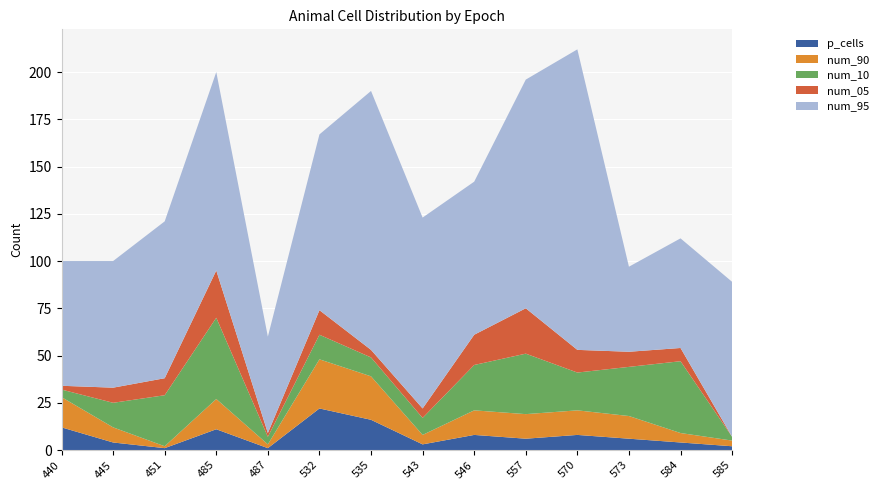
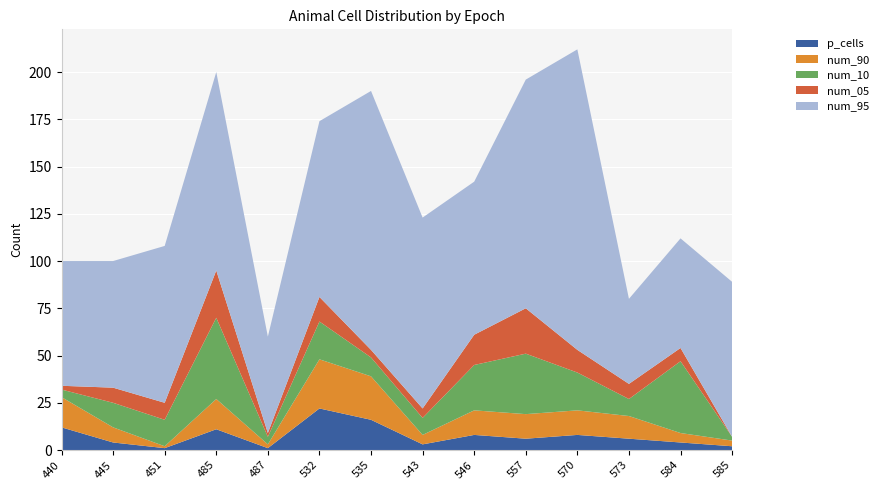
num_10, 451: 27 -> 14
num_10, 532: 13 -> 20
num_10, 573: 26 -> 9
